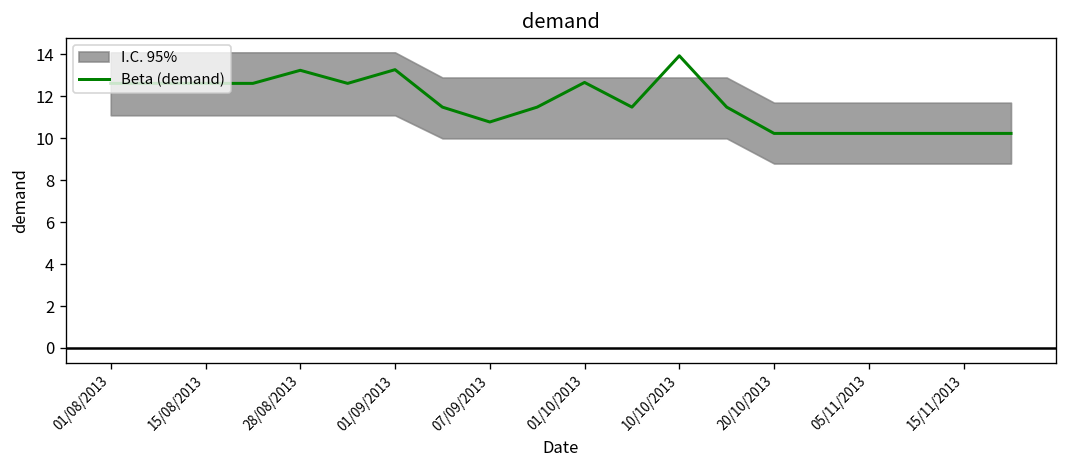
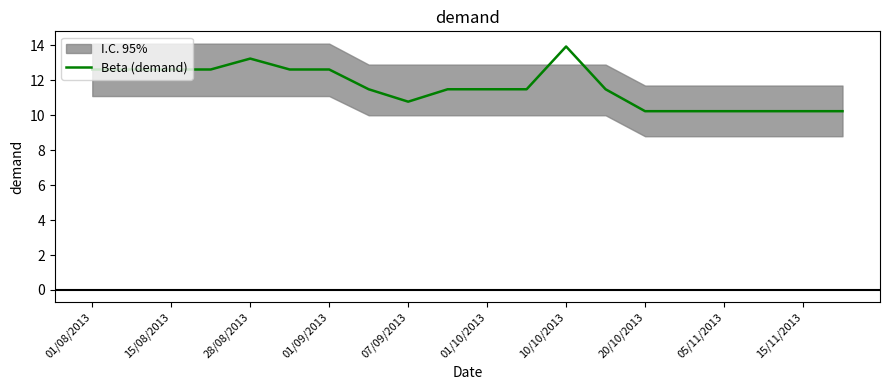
Beta (demand), 01/09/2013: 13.3 -> 12.6
Beta (demand), 01/10/2013: 12.7 -> 11.5
